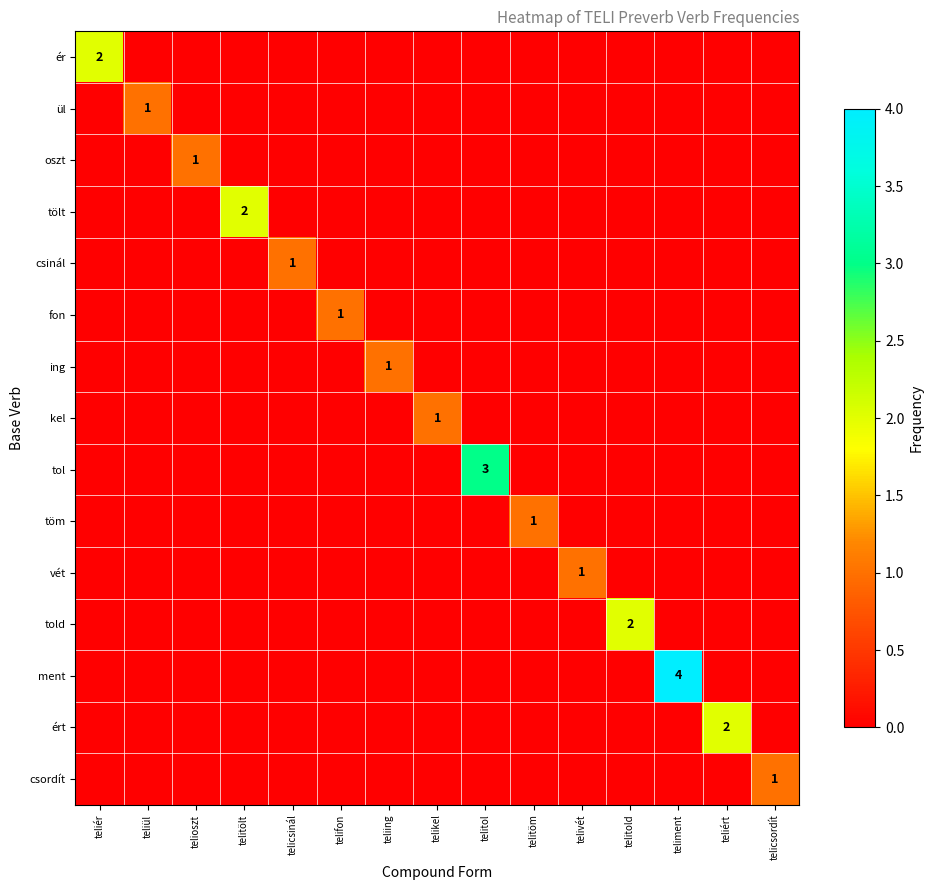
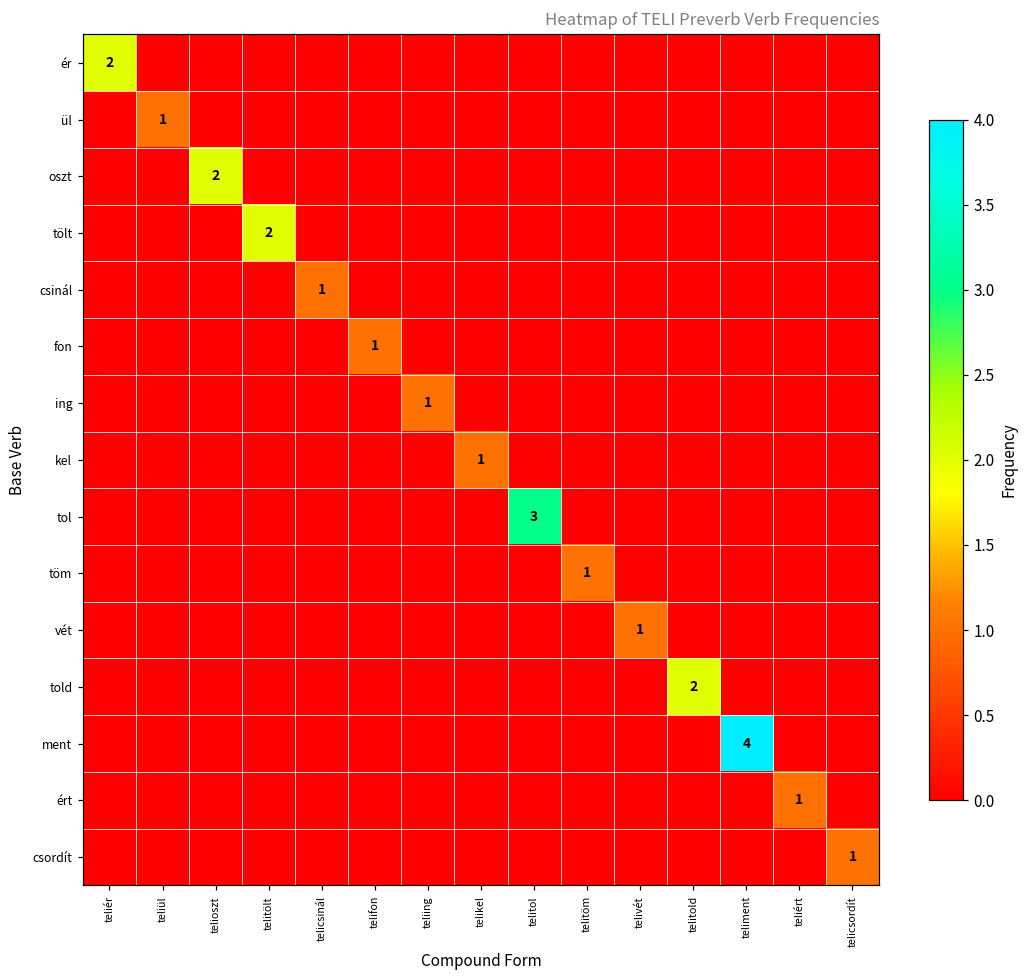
oszt, telioszt: 1 -> 2
ért, teliért: 2 -> 1
